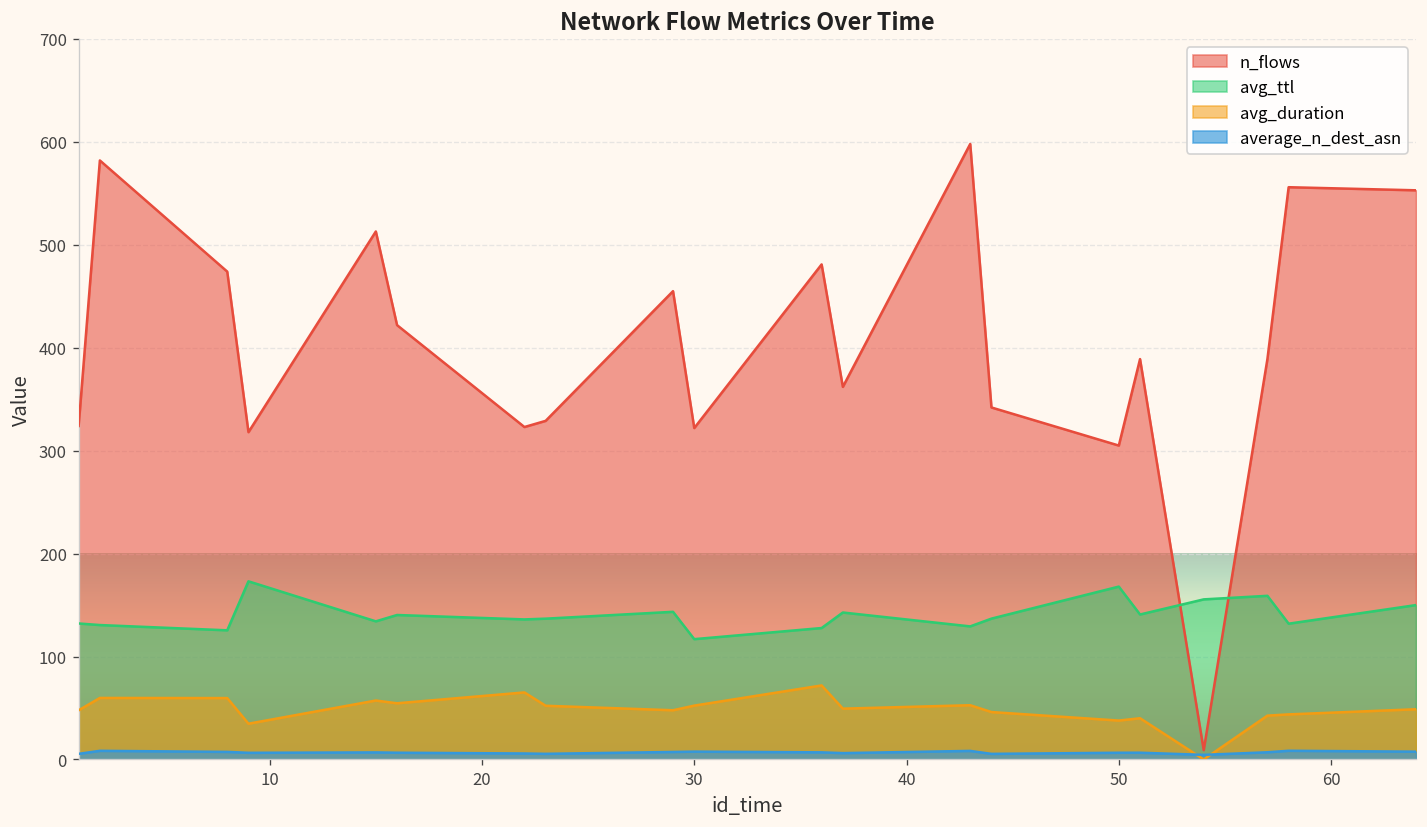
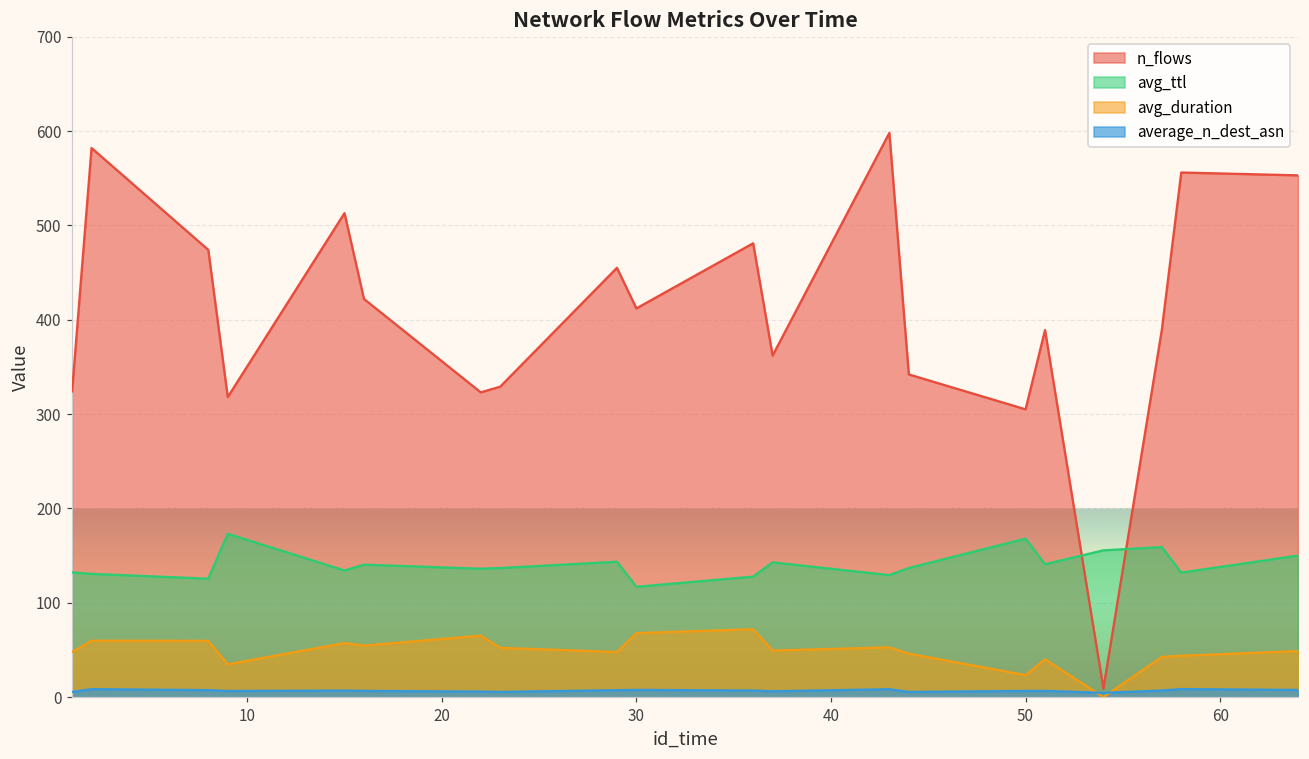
n_flows, 30: 320 -> 410
avg_duration, 30: 50 -> 70
avg_duration, 50: 40 -> 20
